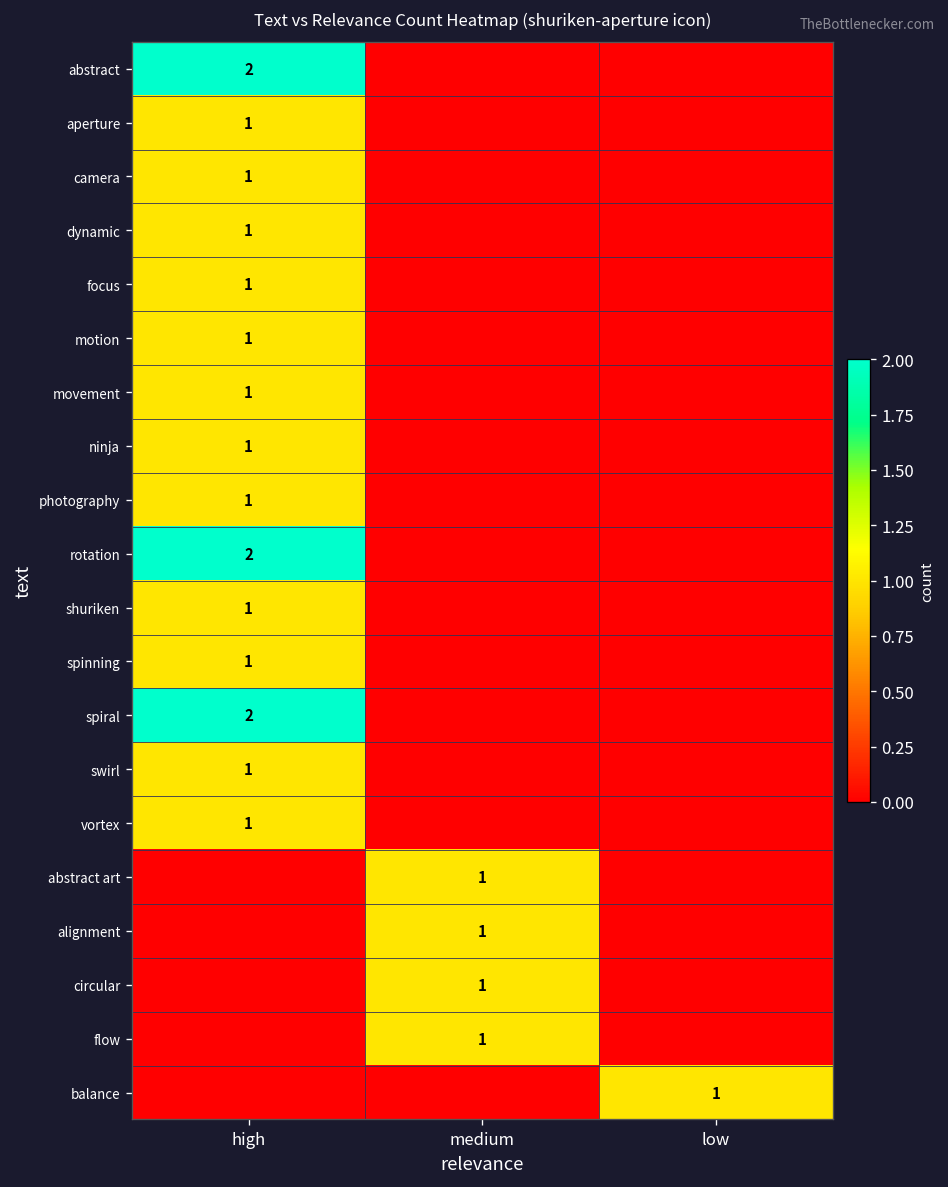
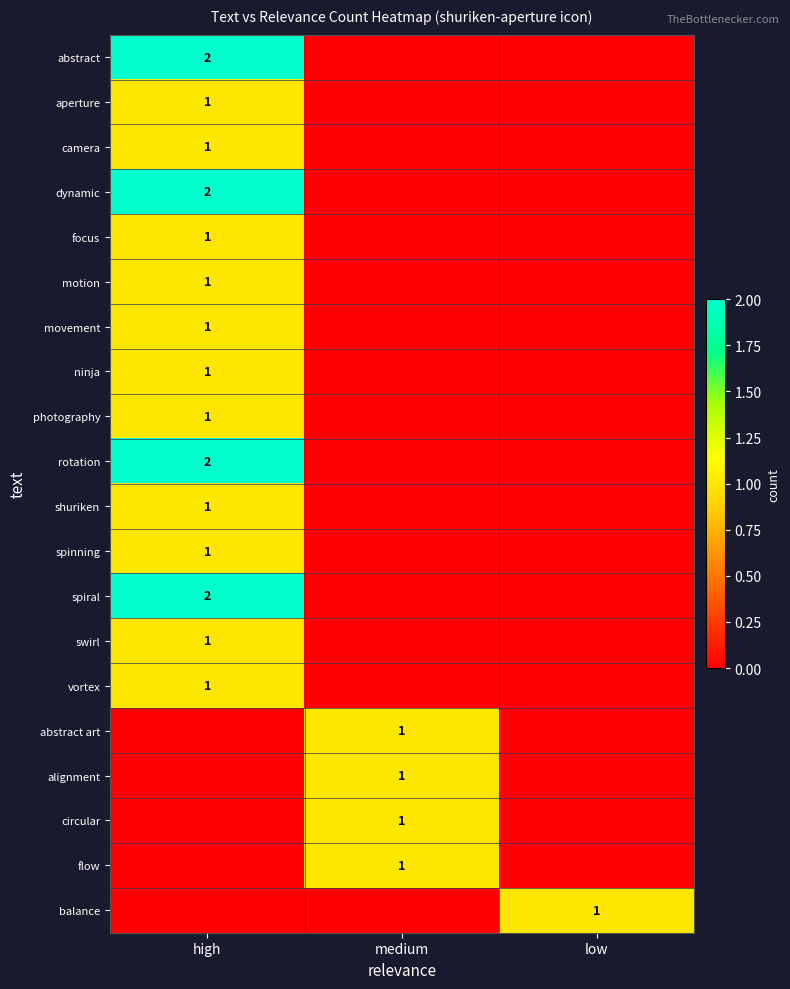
dynamic, high: 1 -> 2
